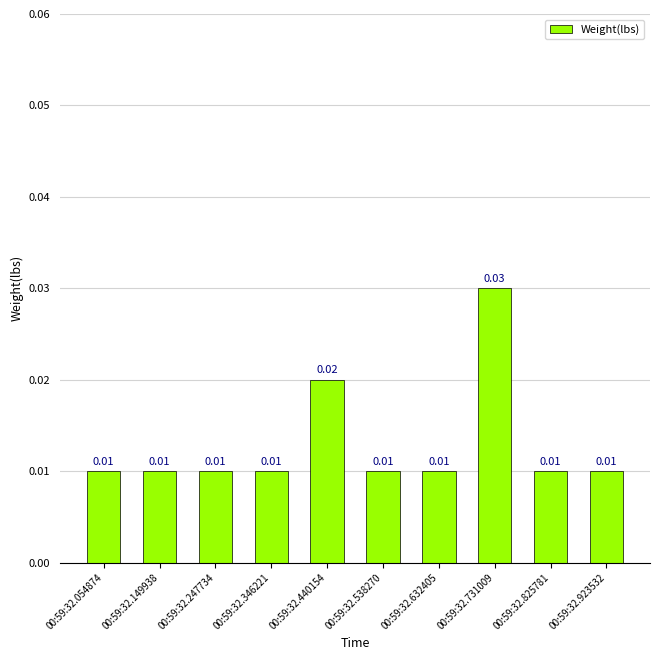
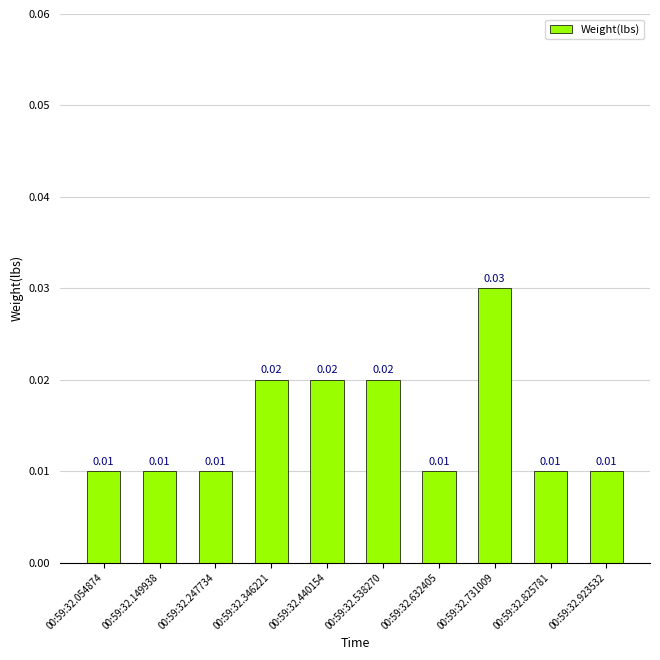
00:59:32.346221: 0.01 -> 0.02
00:59:32.538270: 0.01 -> 0.02
